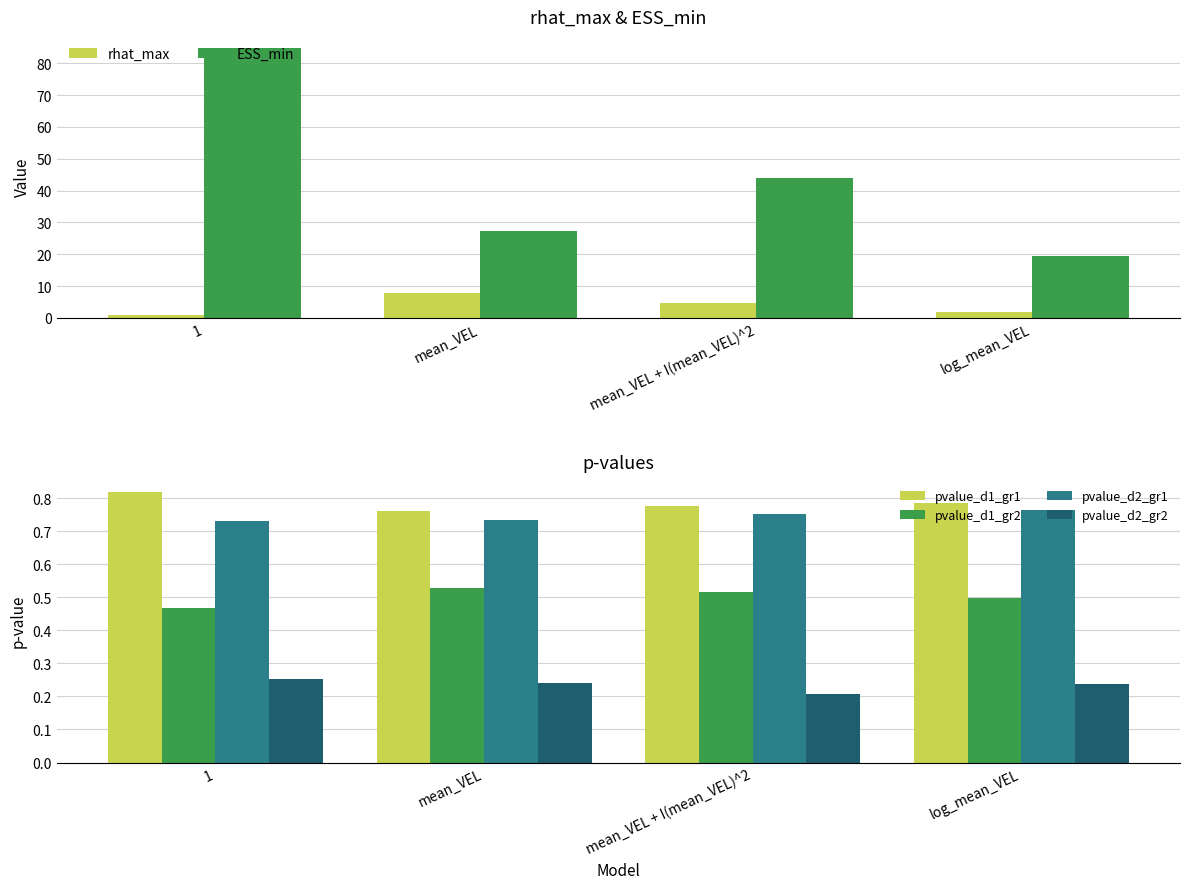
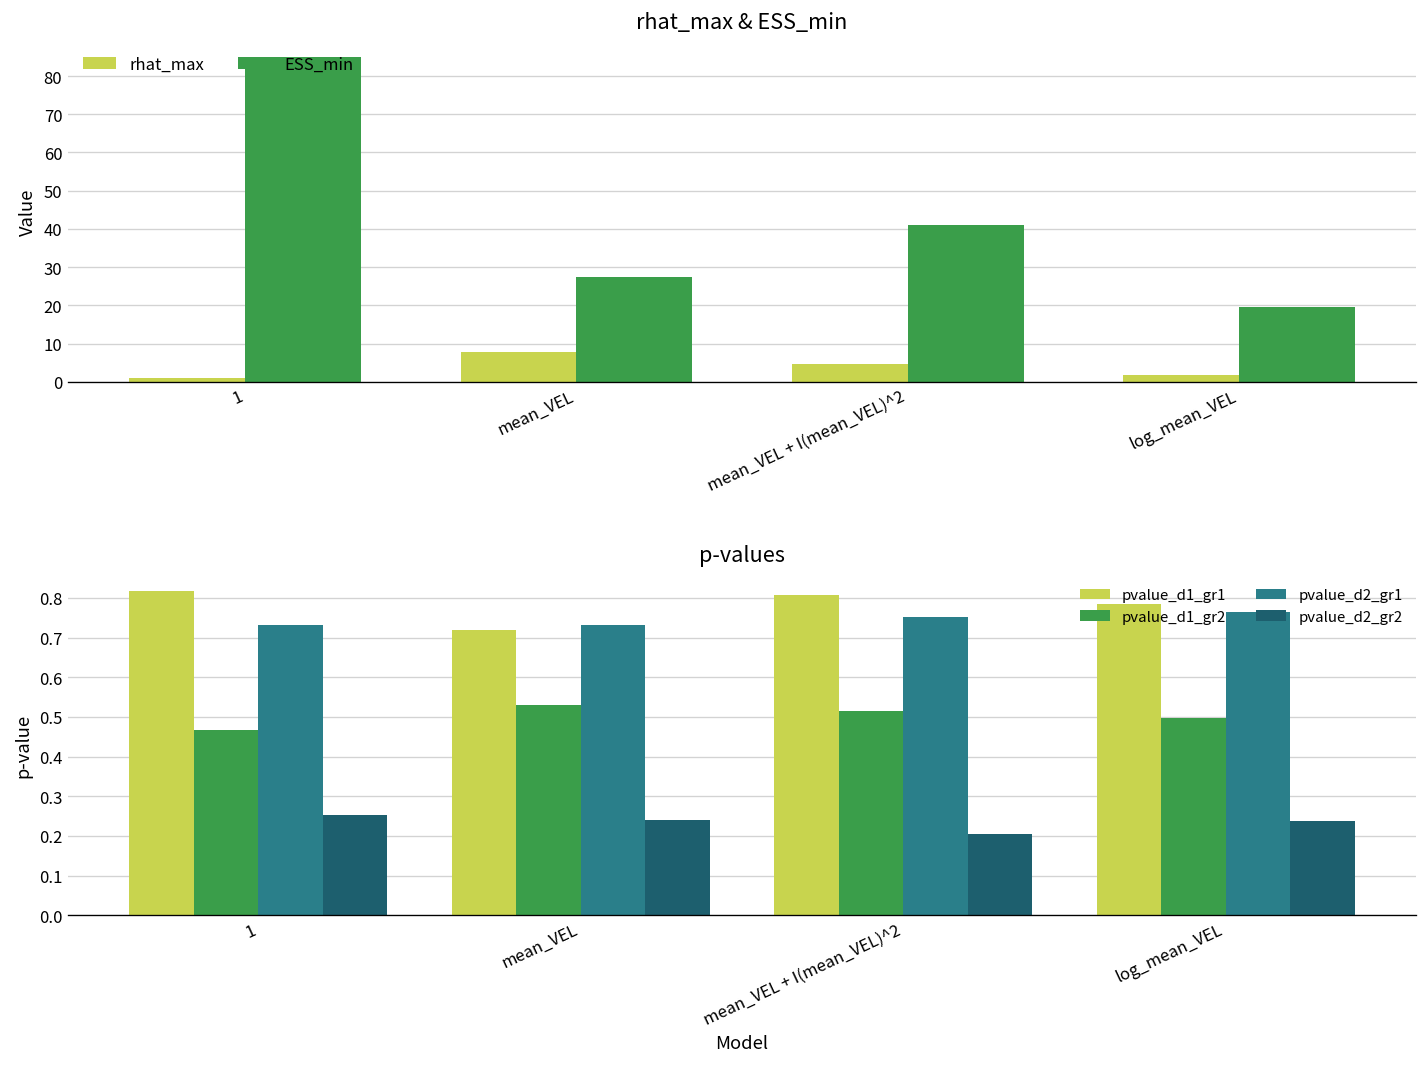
rhat_max & ESS_min, ESS_min, mean_VEL + I(mean_VEL)^2: 44 -> 41
p-values, pvalue_d1_gr1, mean_VEL: 0.76 -> 0.72
p-values, pvalue_d1_gr1, mean_VEL + I(mean_VEL)^2: 0.78 -> 0.81
